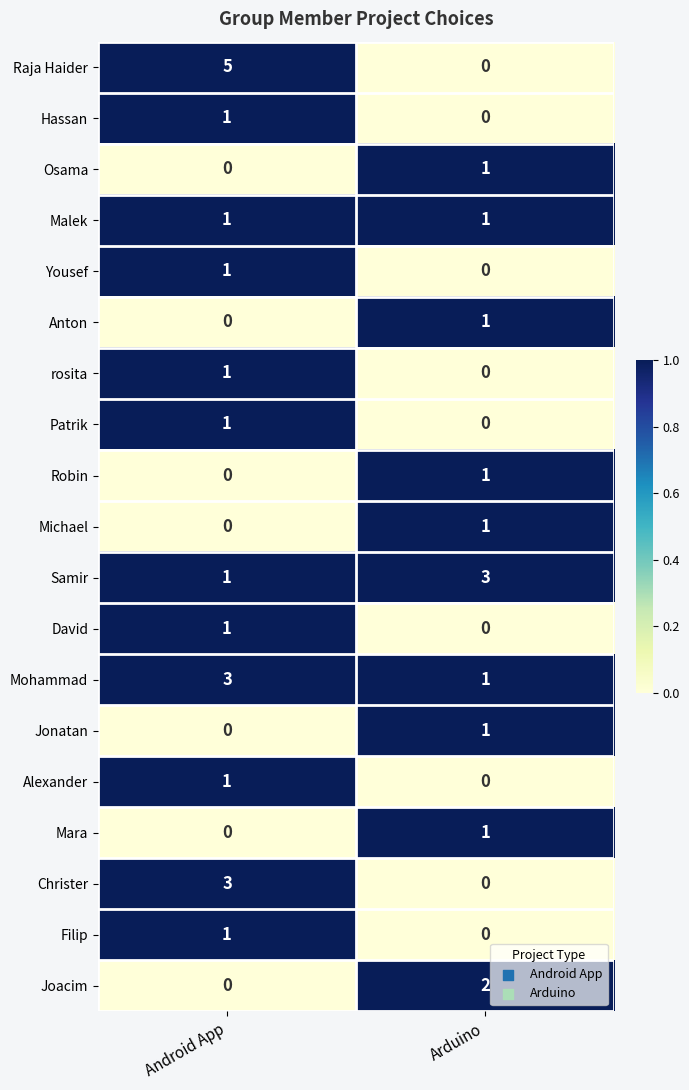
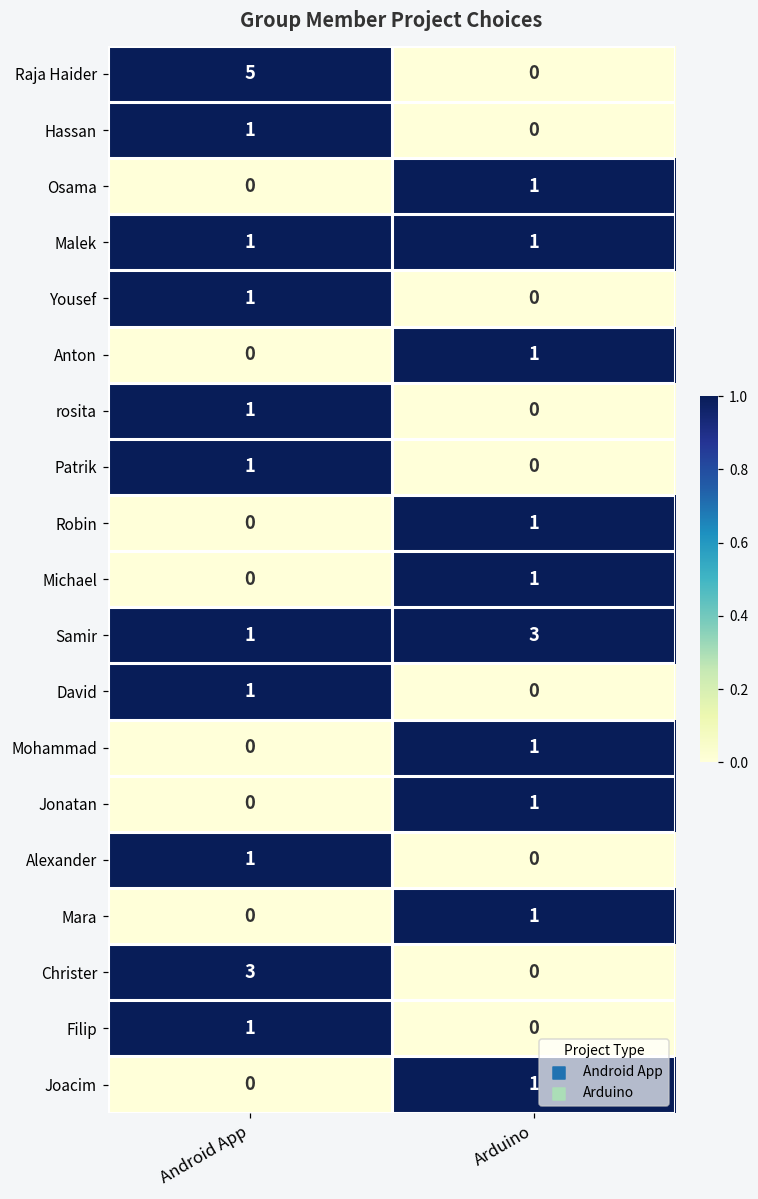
Mohammad, Android App: 3 -> 0
Joacim, Arduino: 2 -> 1
